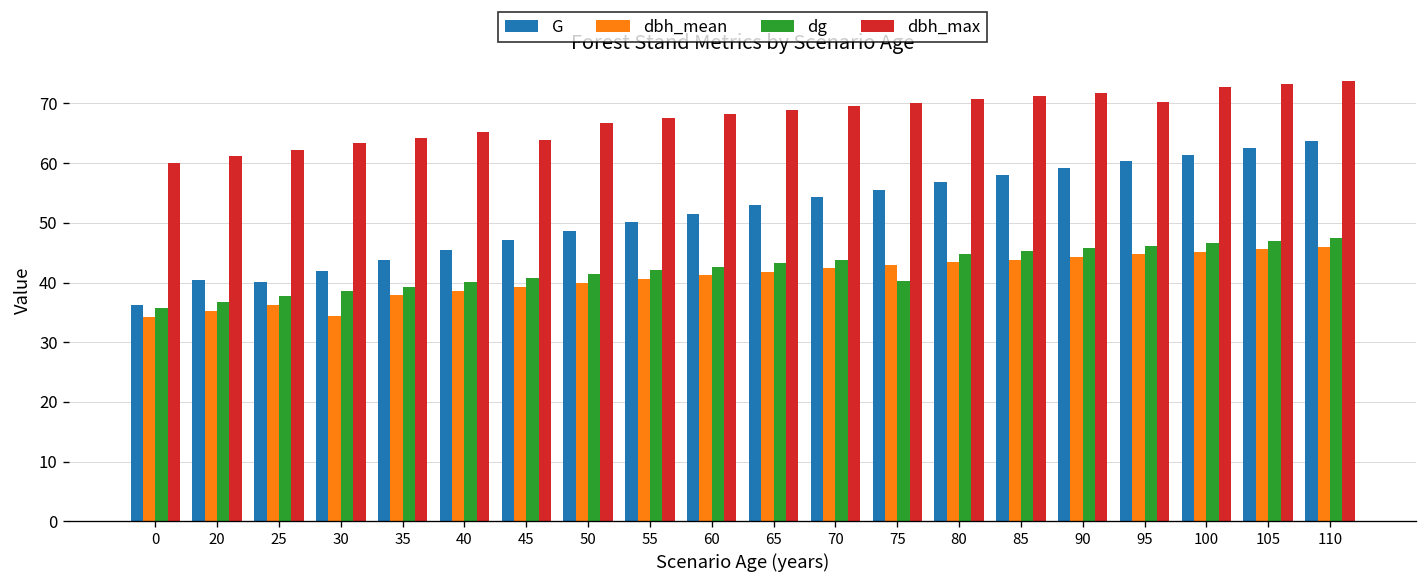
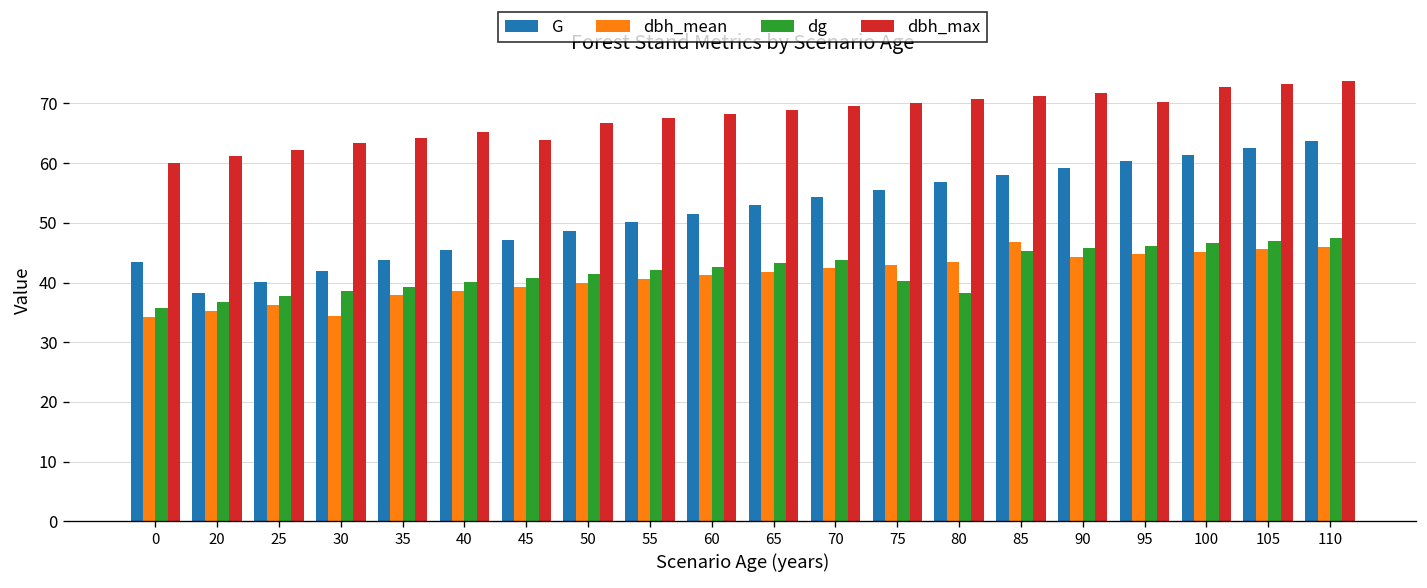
G, 0: 36 -> 44
G, 20: 40 -> 38
dg, 80: 45 -> 38
dbh_mean, 85: 44 -> 47
